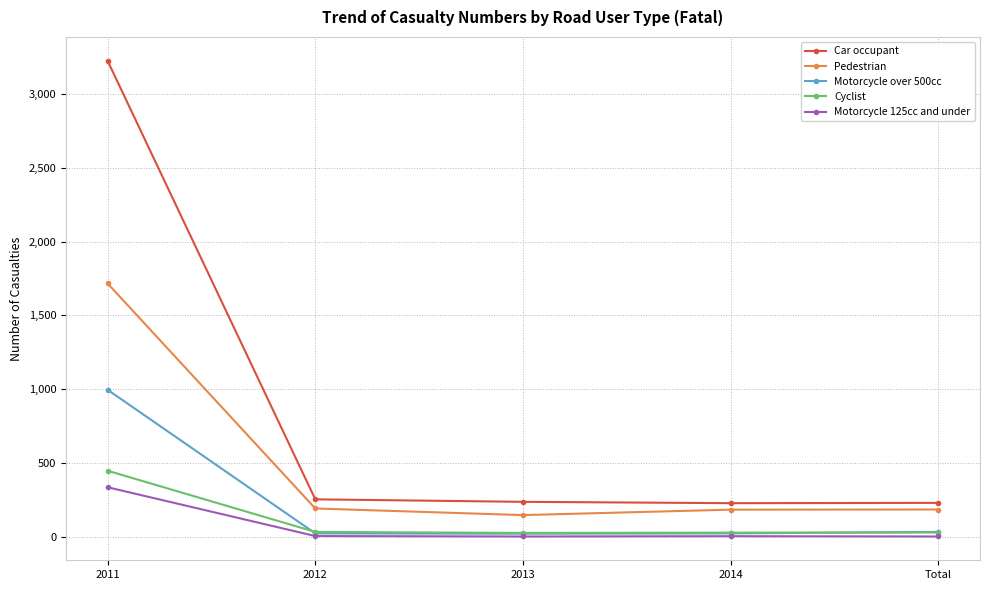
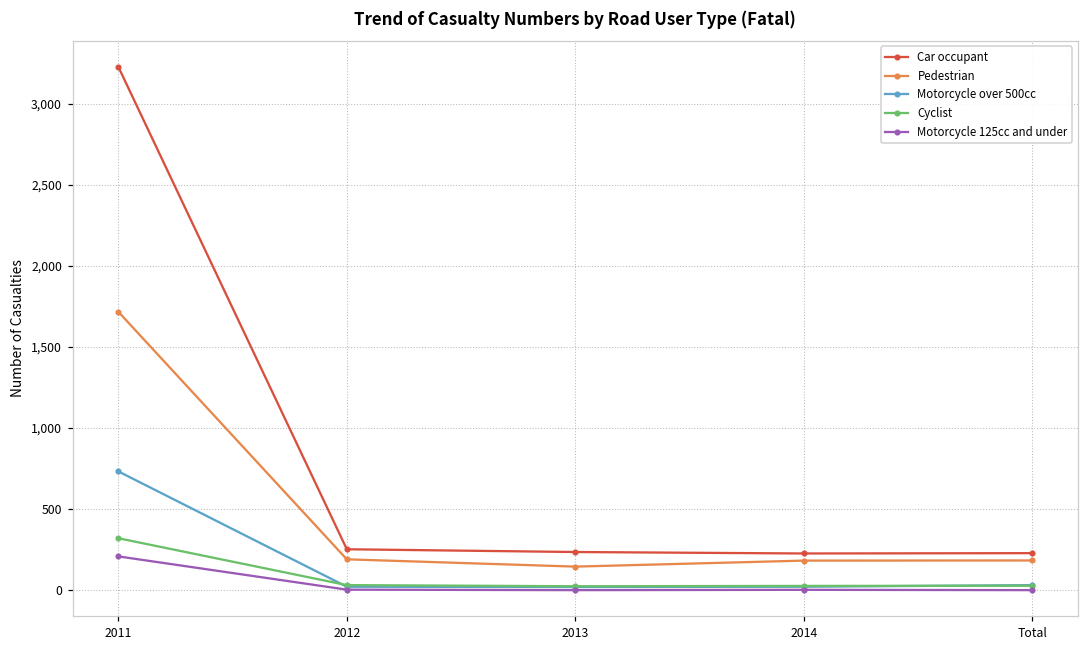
Motorcycle over 500cc, 2011: 1,000 -> 730
Cyclist, 2011: 450 -> 320
Motorcycle 125cc and under, 2011: 340 -> 210
